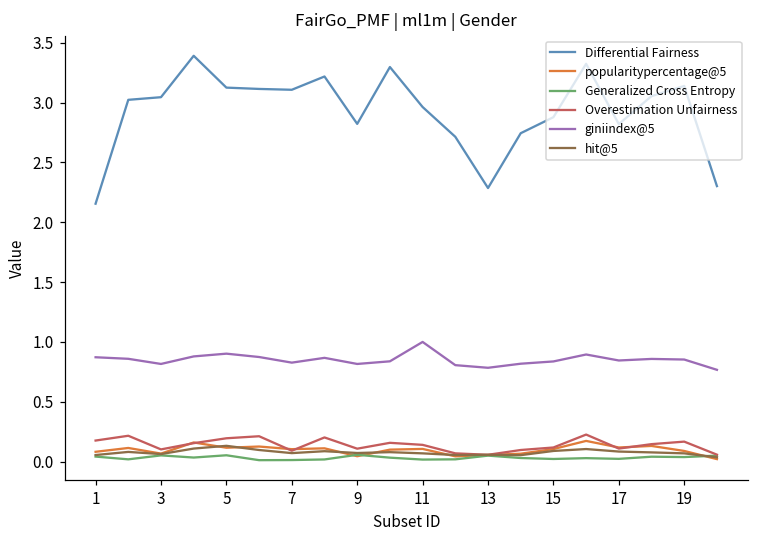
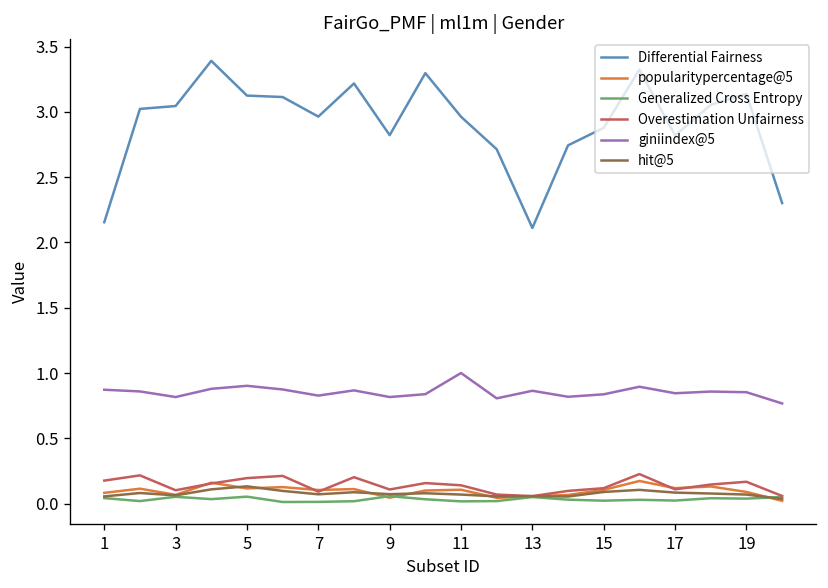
Differential Fairness, 7: 3.11 -> 2.96
Differential Fairness, 13: 2.29 -> 2.11
giniindex@5, 13: 0.78 -> 0.86
